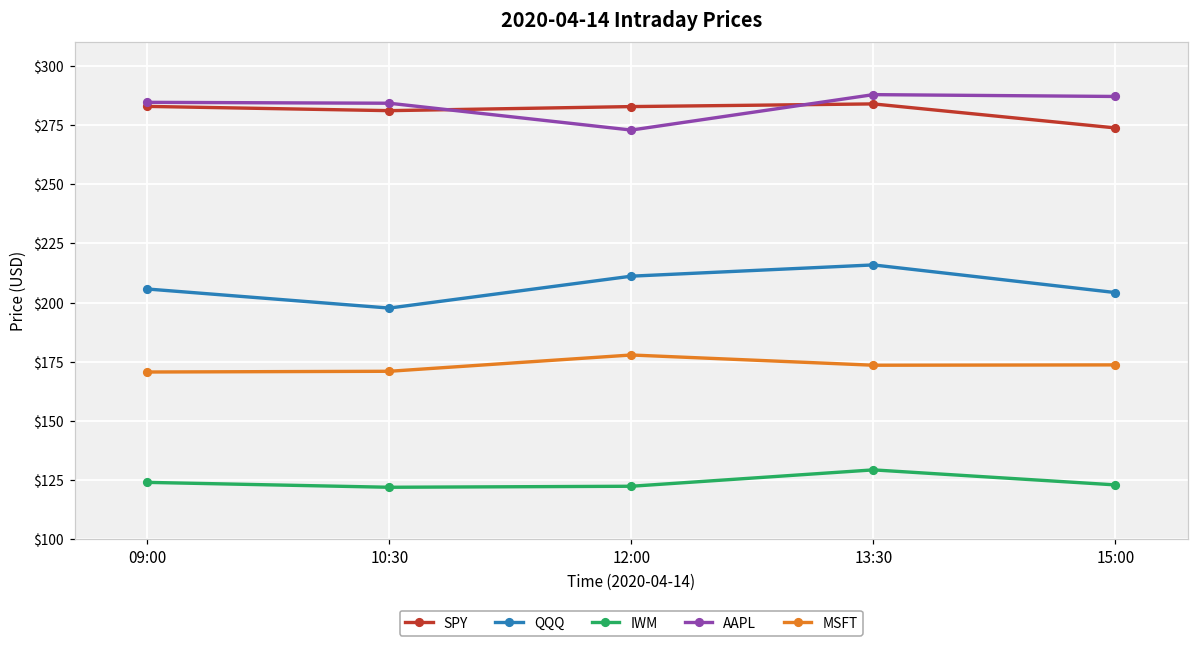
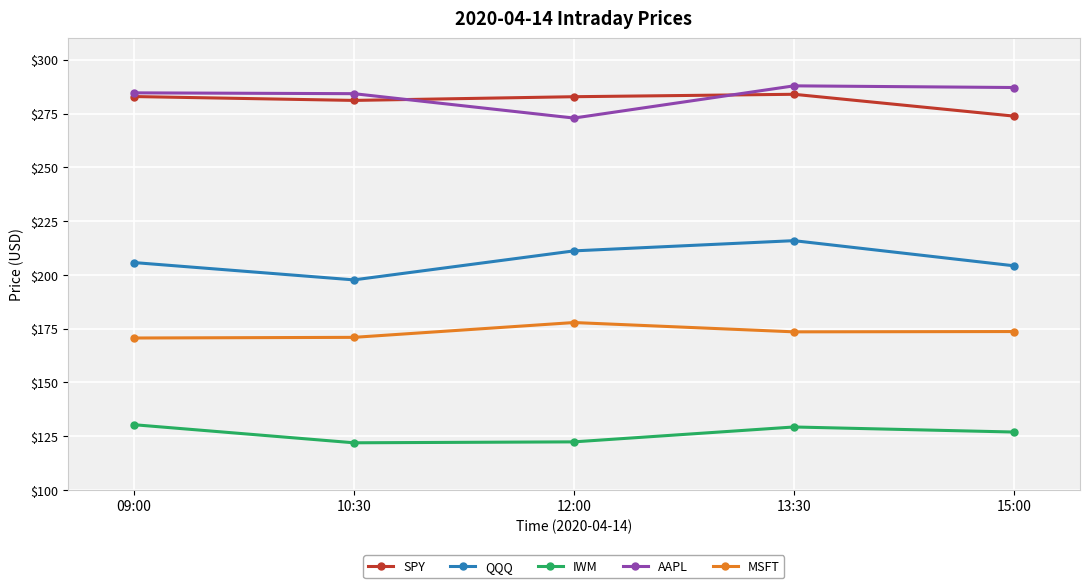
IWM, 09:00: $124 -> $130
IWM, 15:00: $123 -> $127
